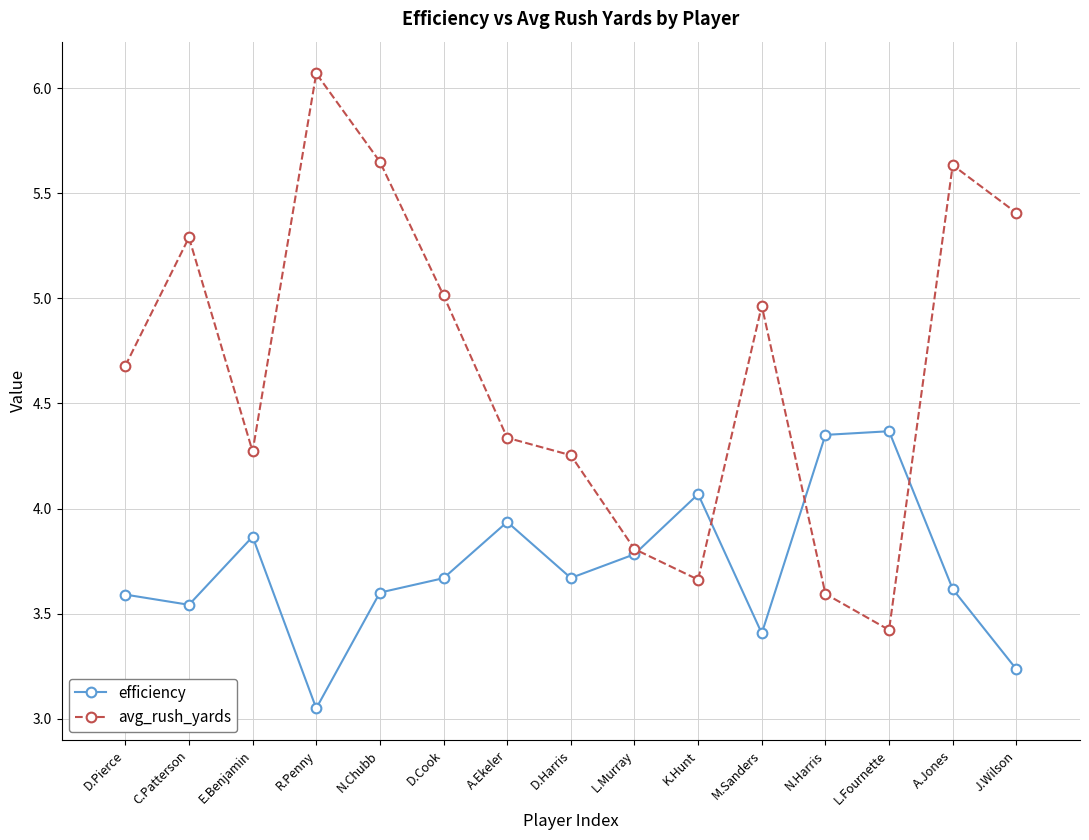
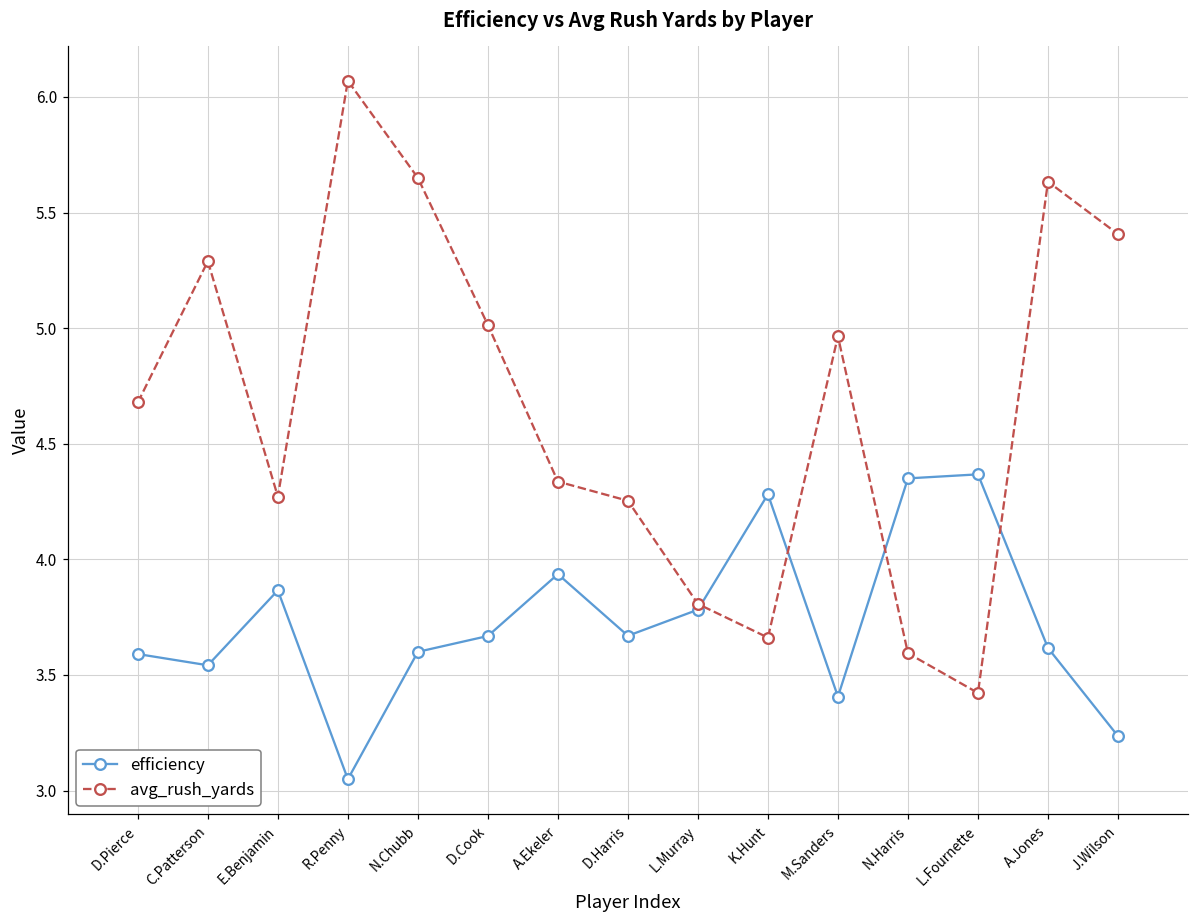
efficiency, K.Hunt: 4.07 -> 4.28
